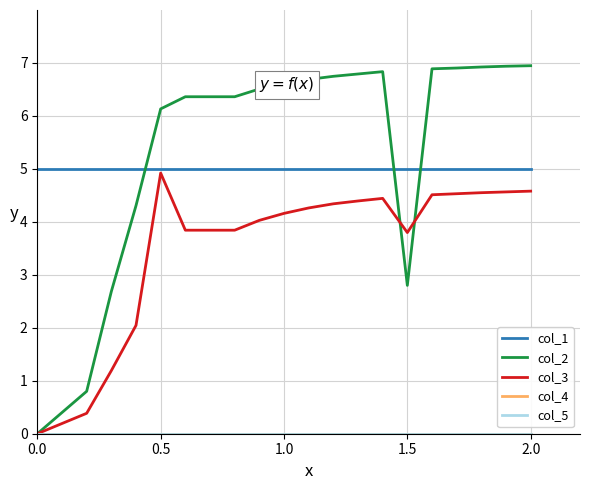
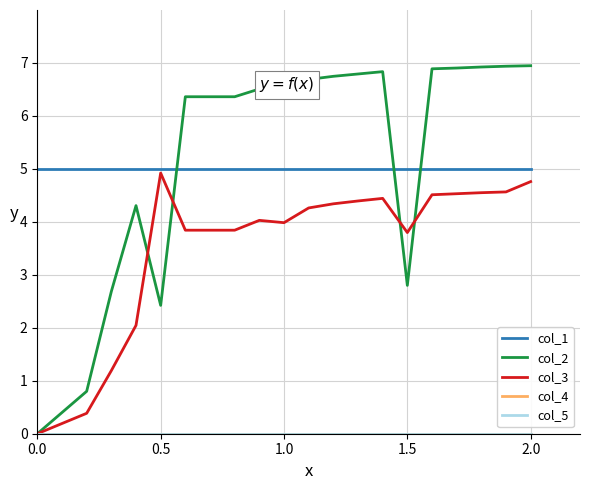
col_2, 0.5: 6.1 -> 2.4
col_3, 1.0: 4.2 -> 4.0
col_3, 2.0: 4.6 -> 4.8
